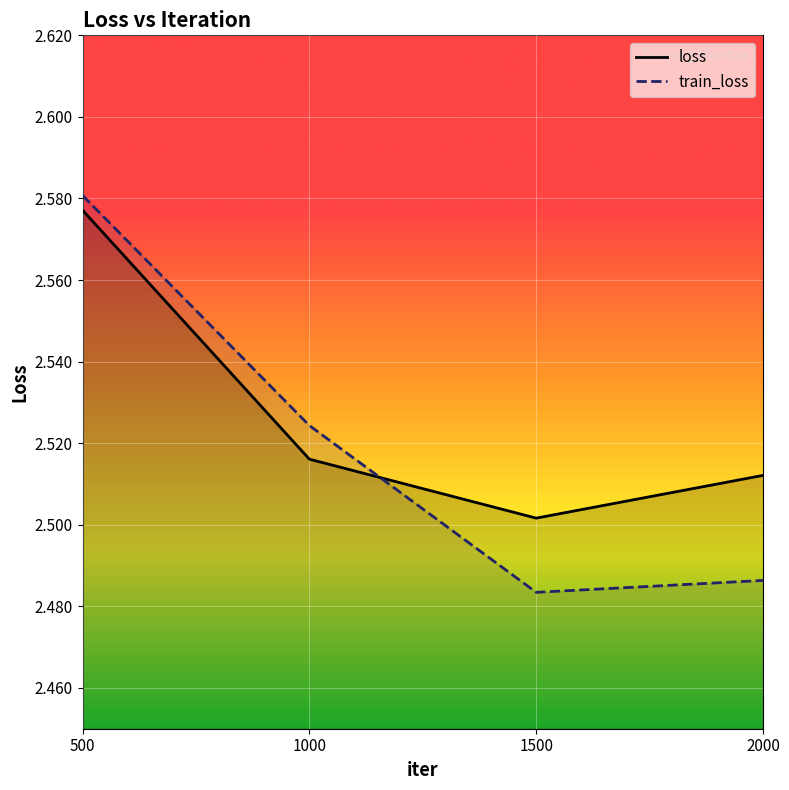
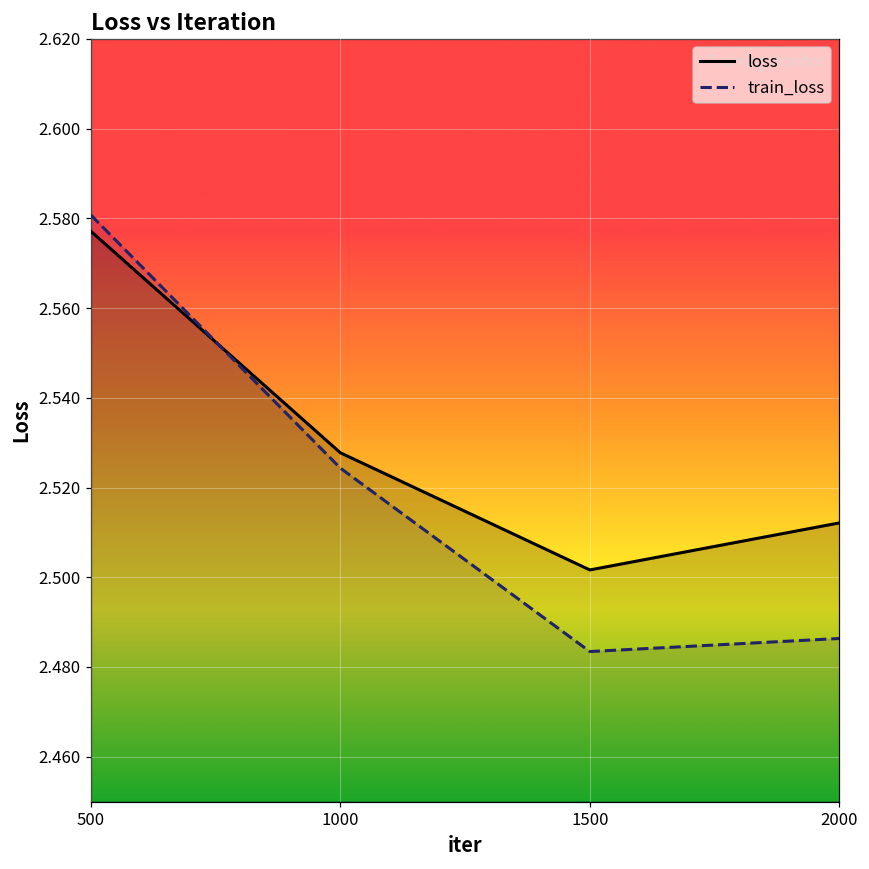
loss, 1000: 2.516 -> 2.528
